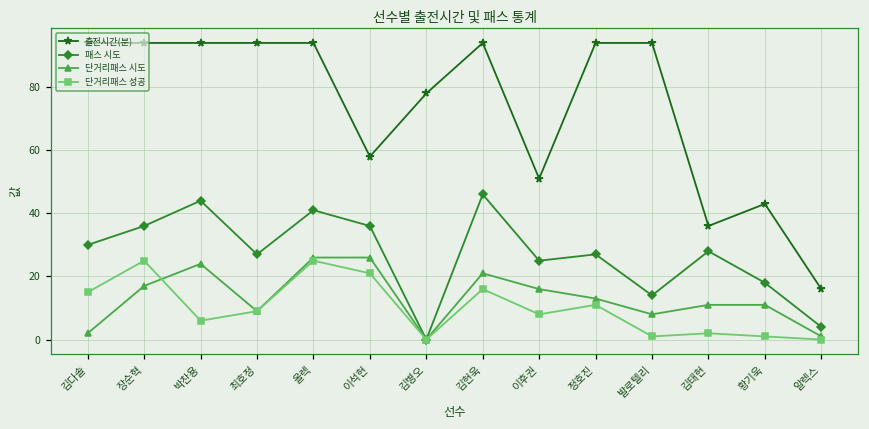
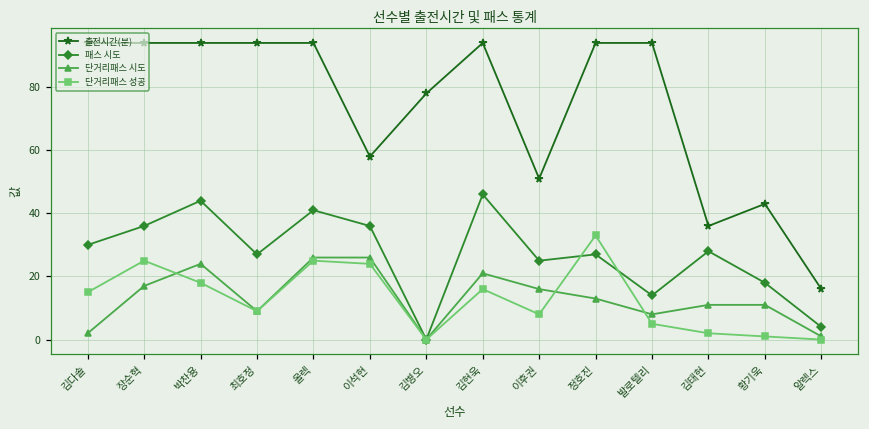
단거리패스 성공, 박찬용: 6 -> 18
단거리패스 성공, 이석현: 21 -> 24
단거리패스 성공, 정호진: 11 -> 33
단거리패스 성공, 발로텔리: 1 -> 5
